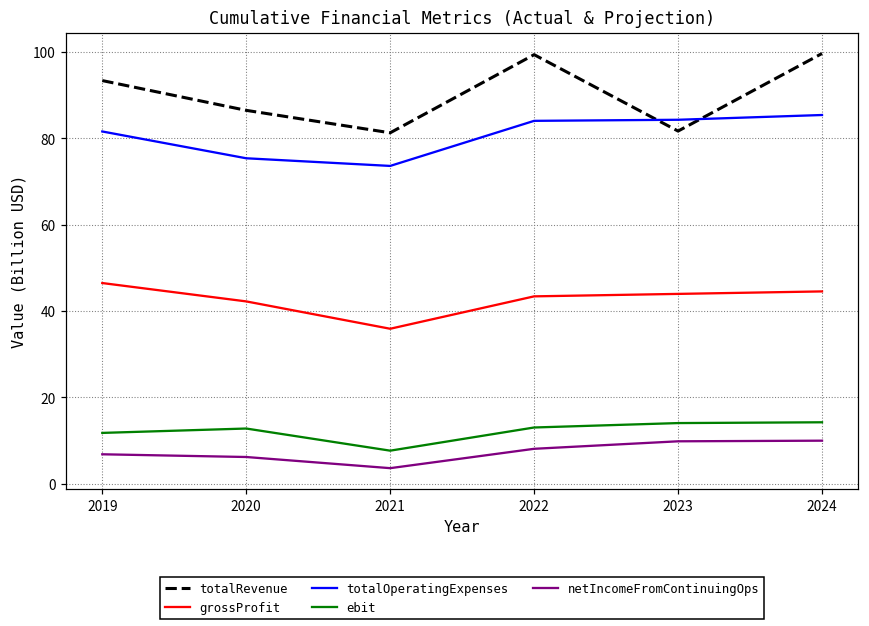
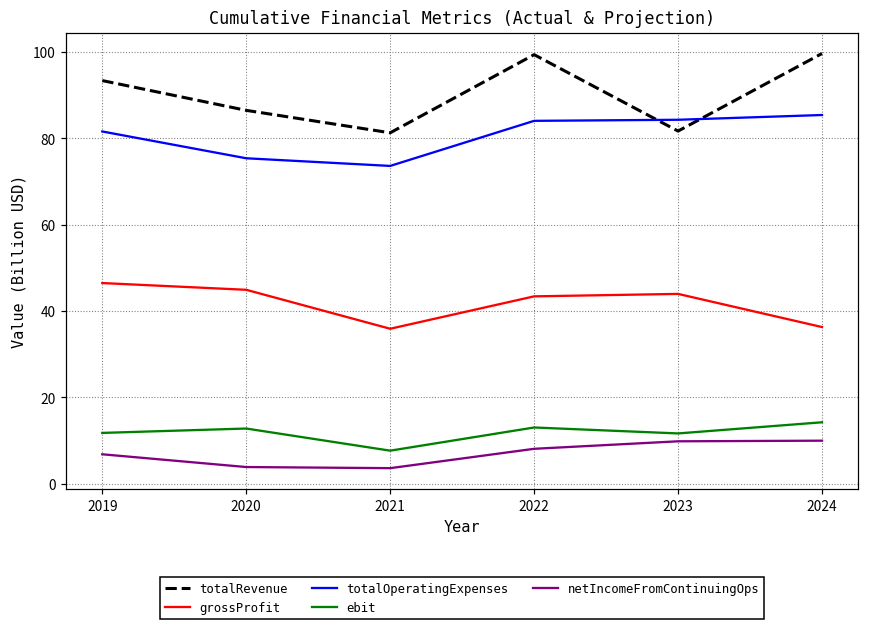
grossProfit, 2020: 42 -> 45
netIncomeFromContinuingOps, 2020: 6 -> 4
ebit, 2023: 14 -> 12
grossProfit, 2024: 45 -> 36
